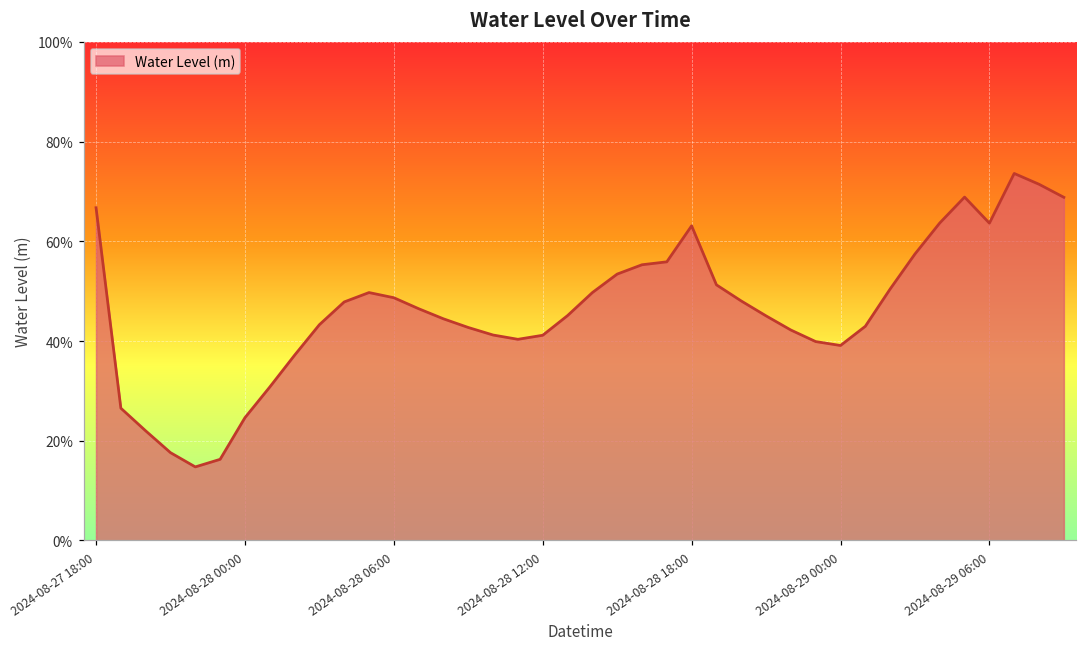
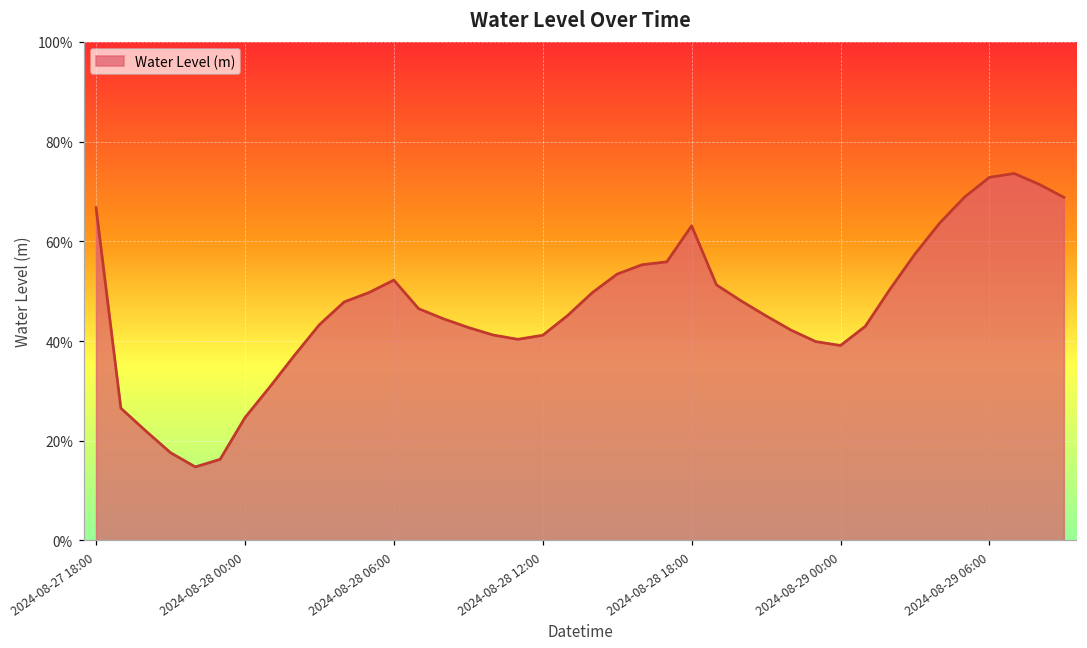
2024-08-28 06:00: 49% -> 52%
2024-08-29 06:00: 64% -> 73%
